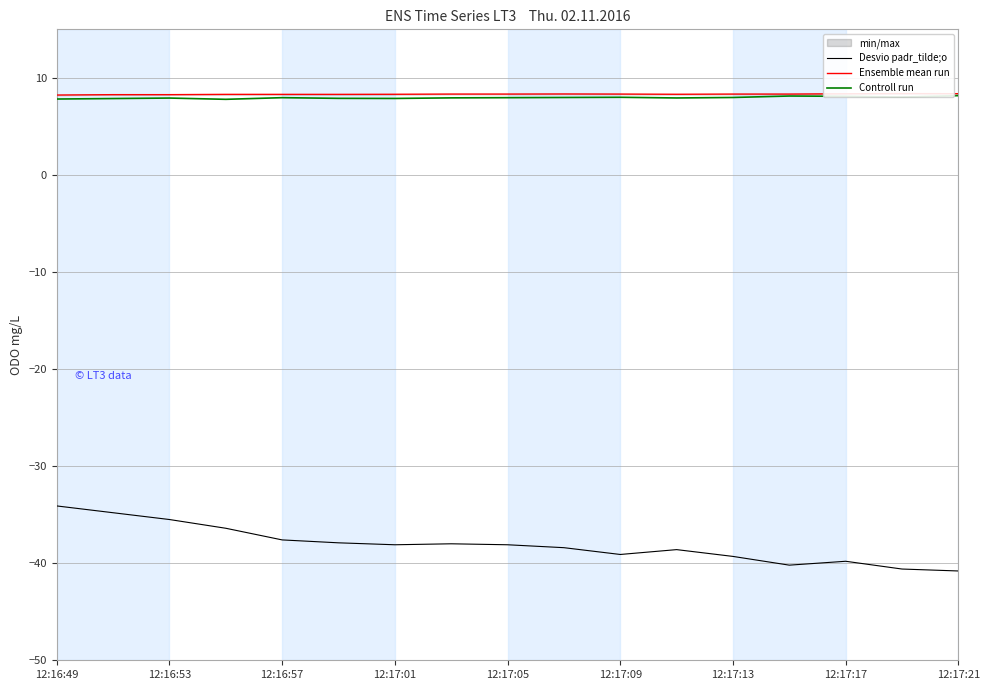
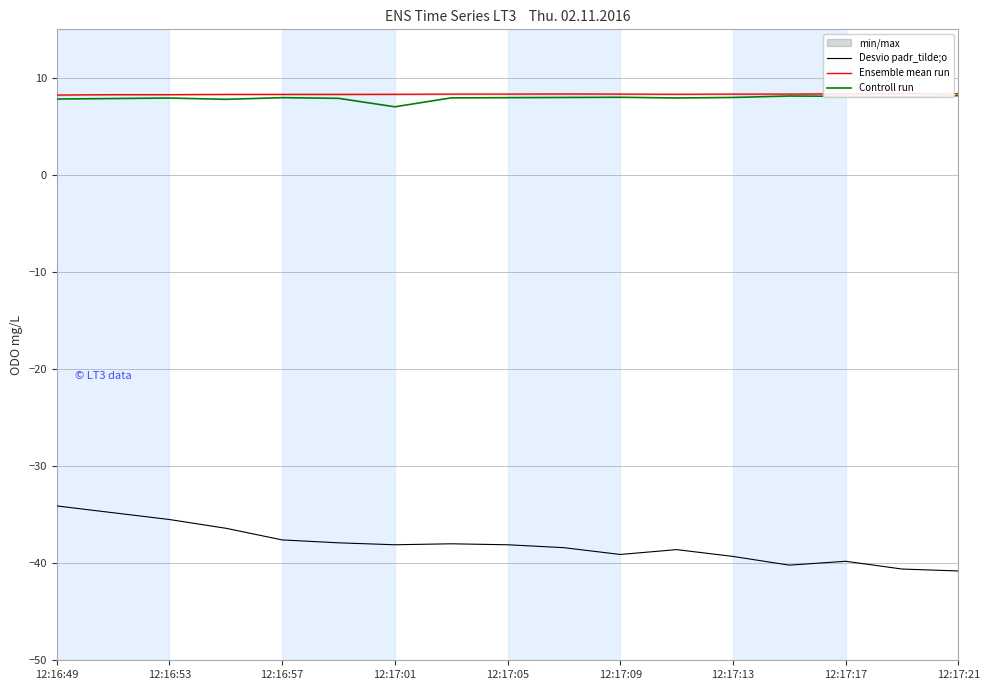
Controll run, 12:17:01: 8 -> 7
